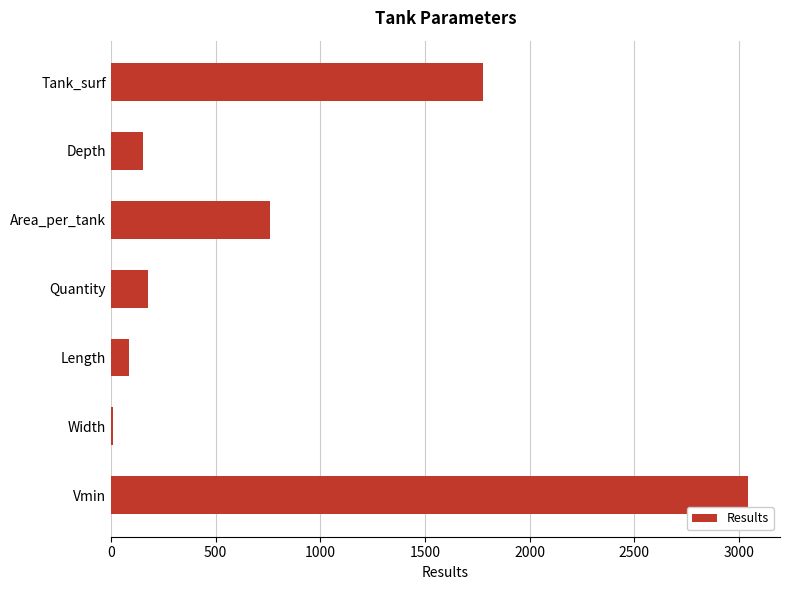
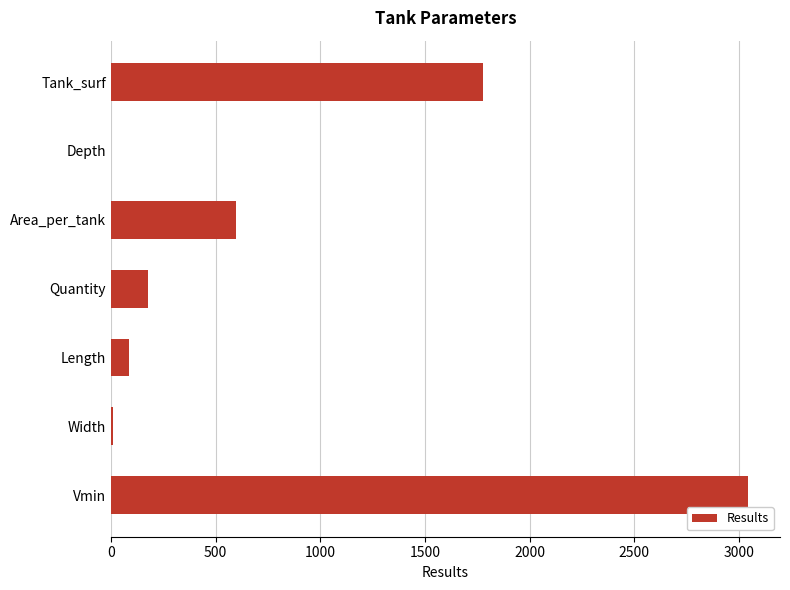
Depth: 150 -> 0
Area_per_tank: 760 -> 600
